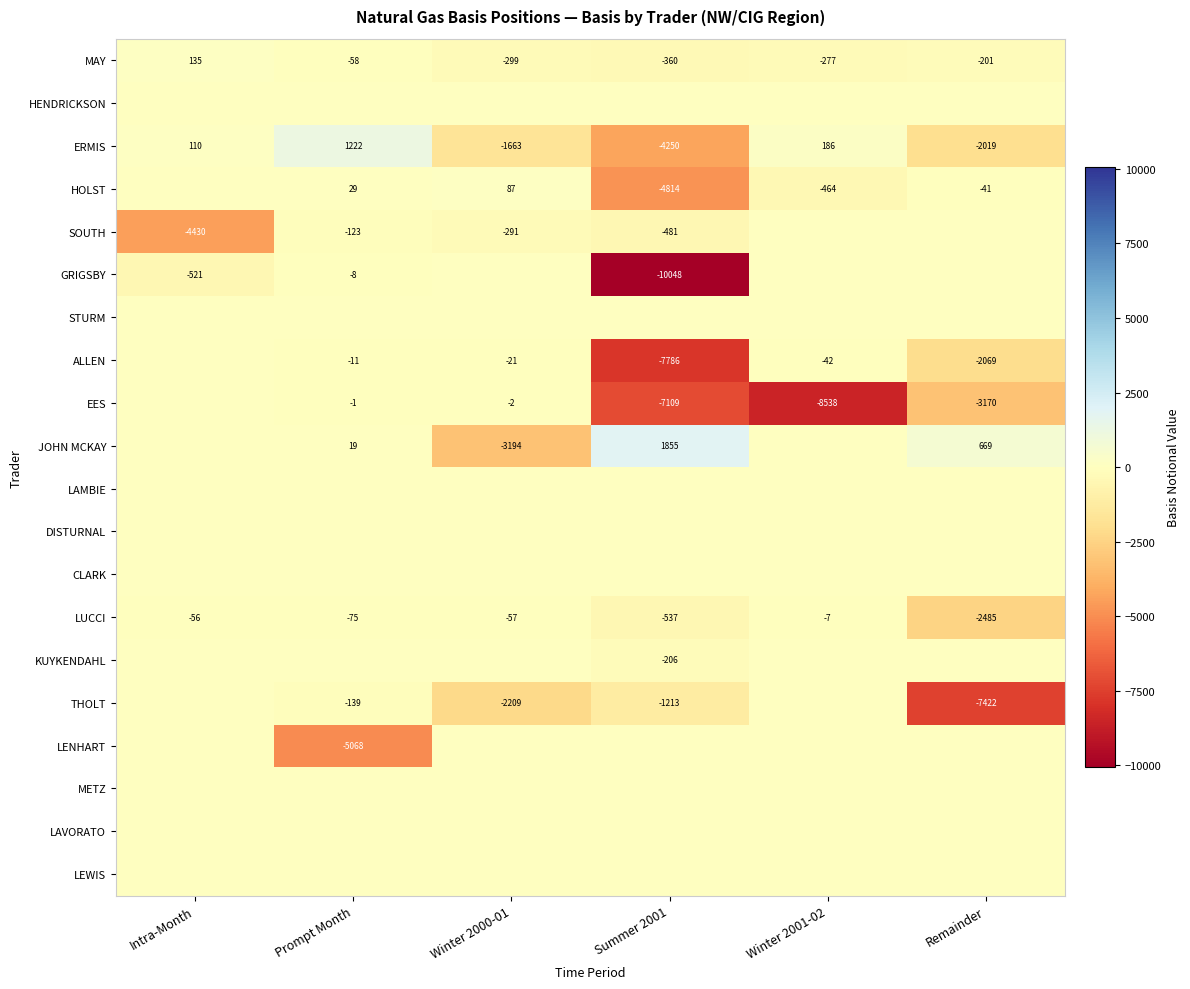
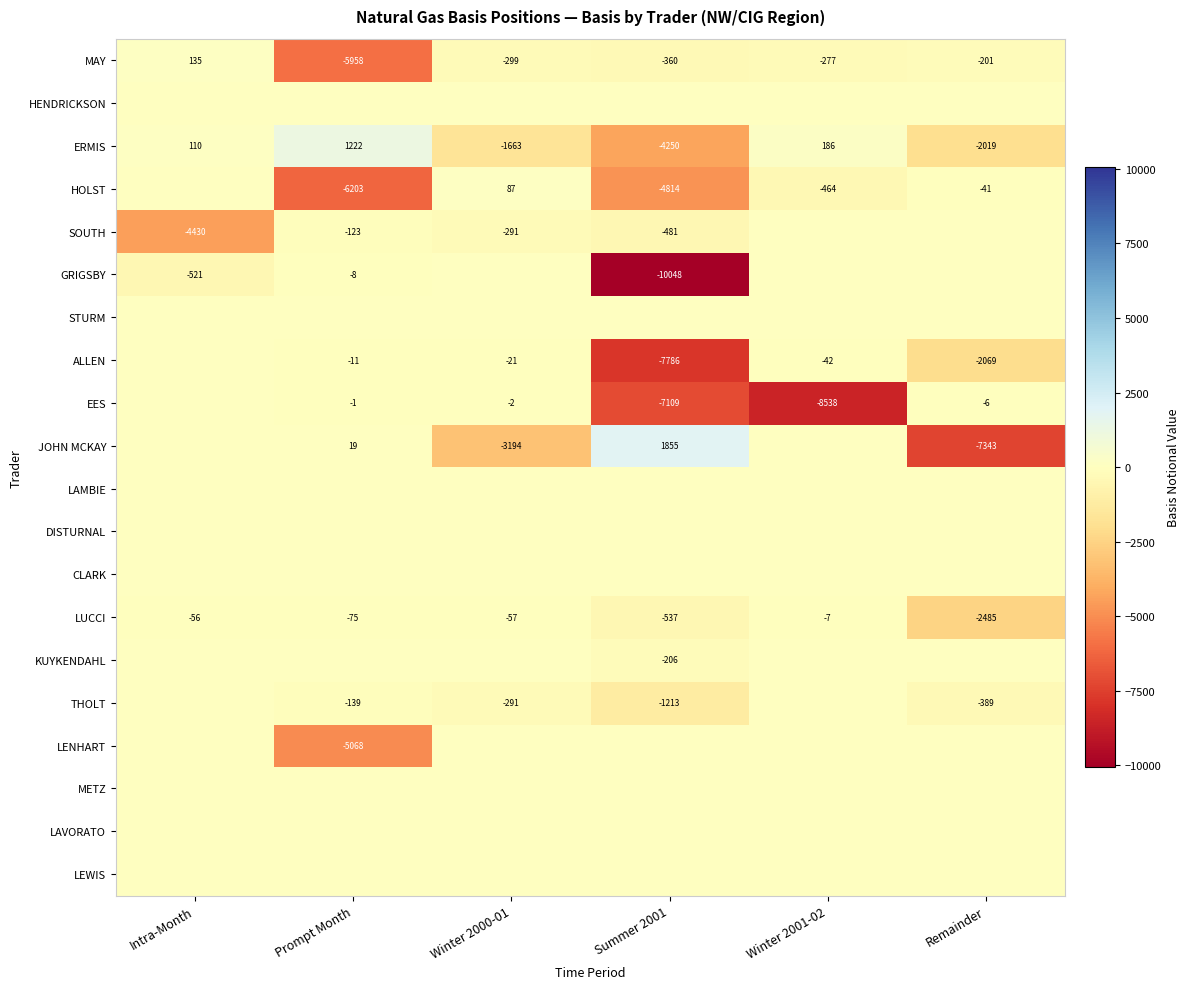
MAY, Prompt Month: -58 -> -5958
HOLST, Prompt Month: 29 -> -6203
EES, Remainder: -3170 -> -6
JOHN MCKAY, Remainder: 669 -> -7343
THOLT, Winter 2000-01: -2209 -> -291
THOLT, Remainder: -7422 -> -389
